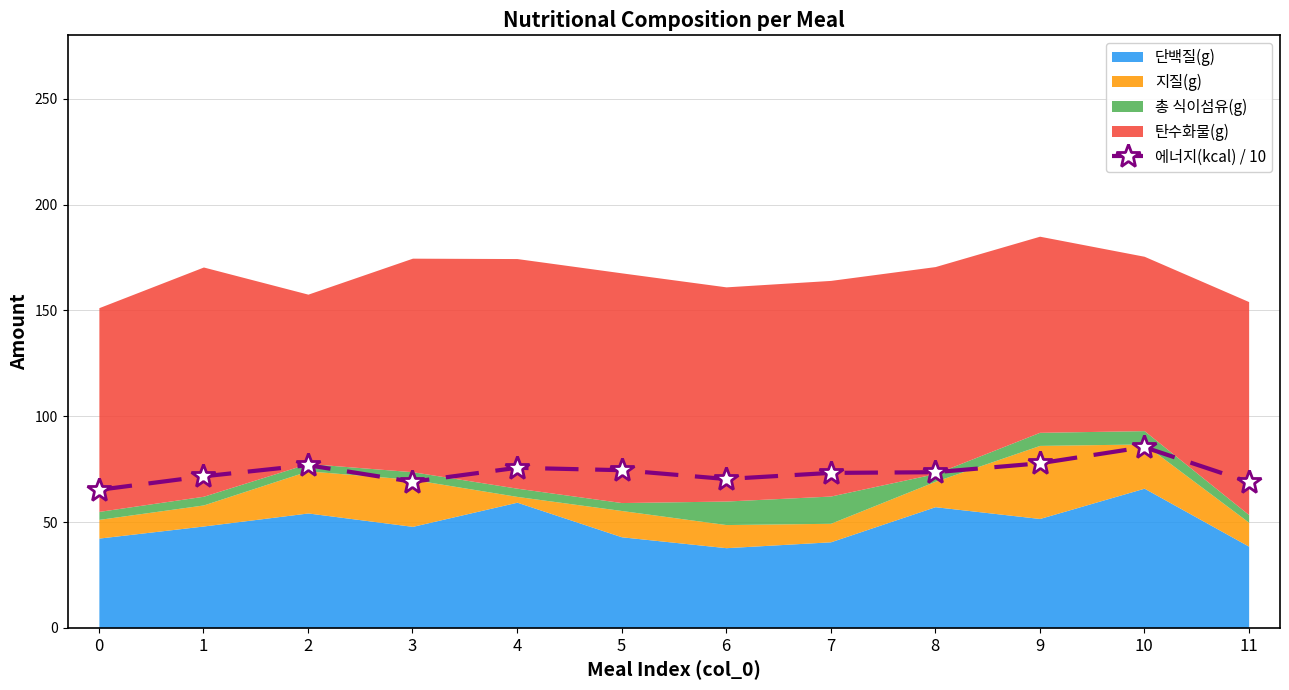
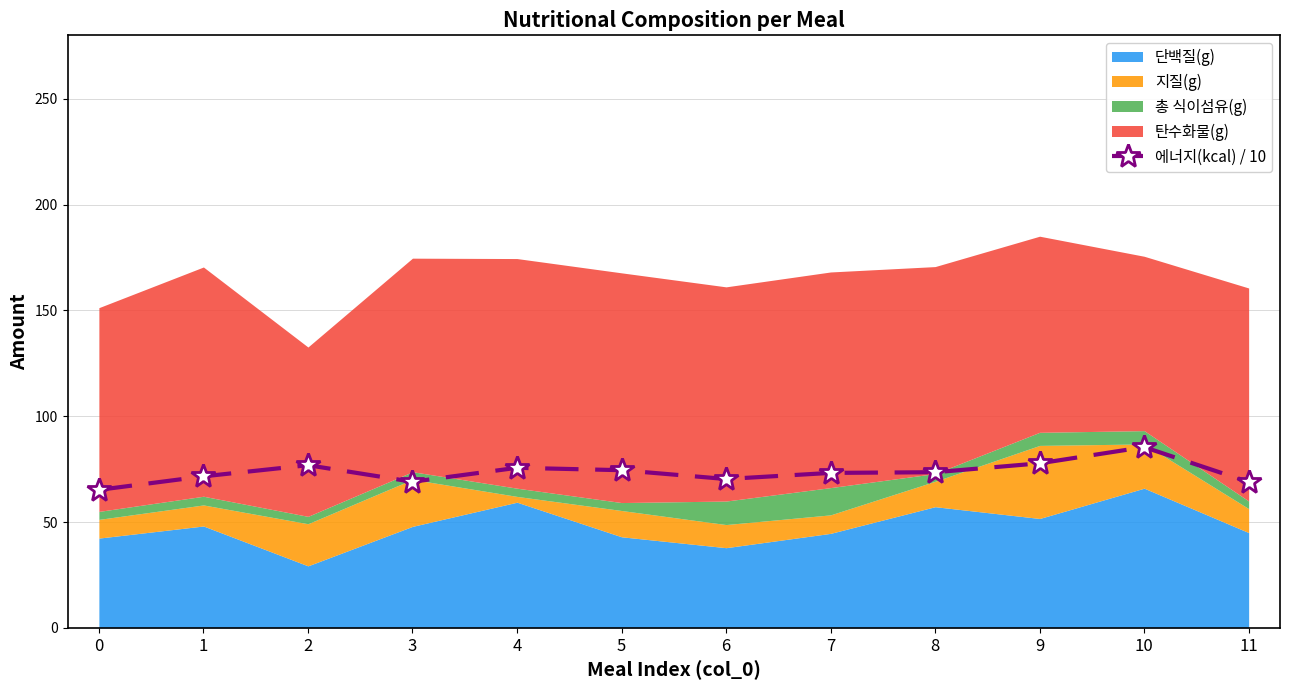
단백질(g), 2: 54 -> 29
단백질(g), 7: 41 -> 45
단백질(g), 11: 39 -> 45
